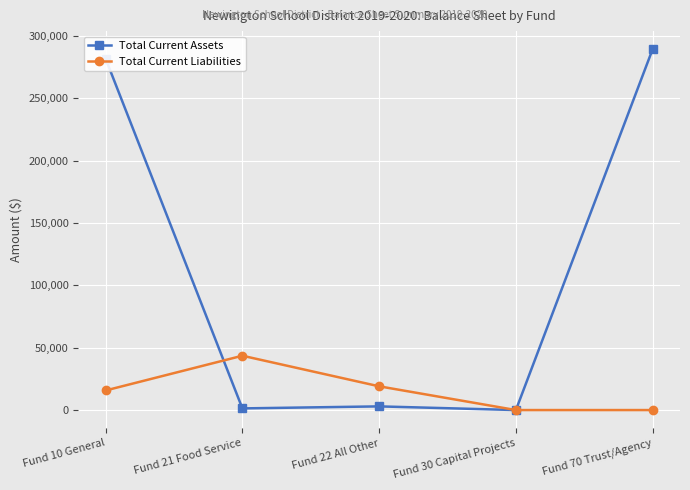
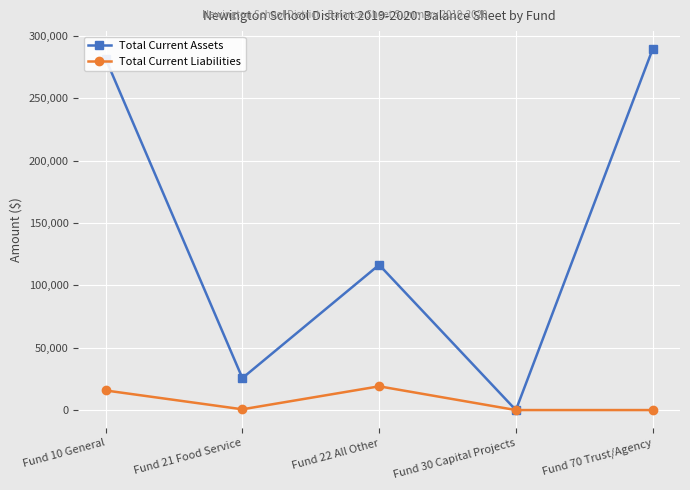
Total Current Assets, Fund 21 Food Service: 1,000 -> 26,000
Total Current Liabilities, Fund 21 Food Service: 44,000 -> 1,000
Total Current Assets, Fund 22 All Other: 3,000 -> 116,000
